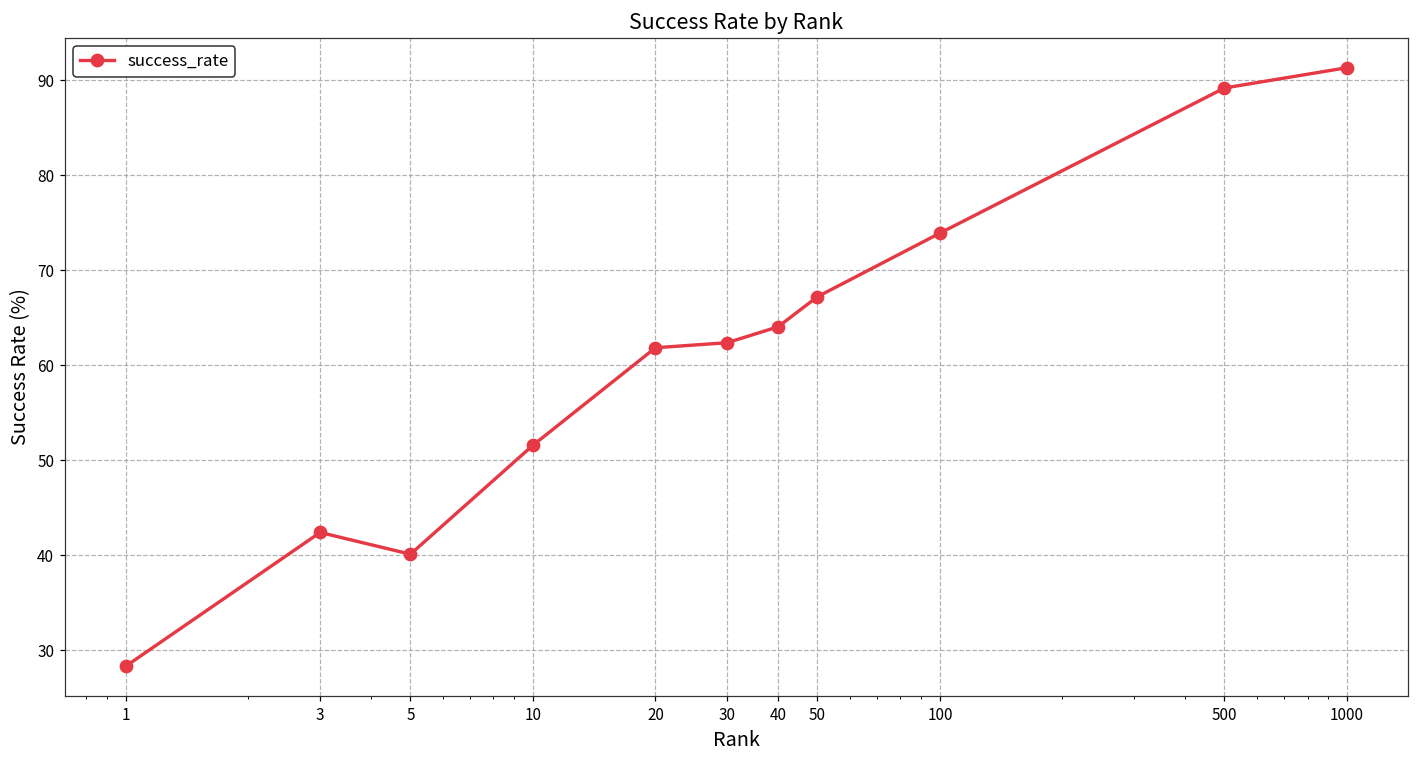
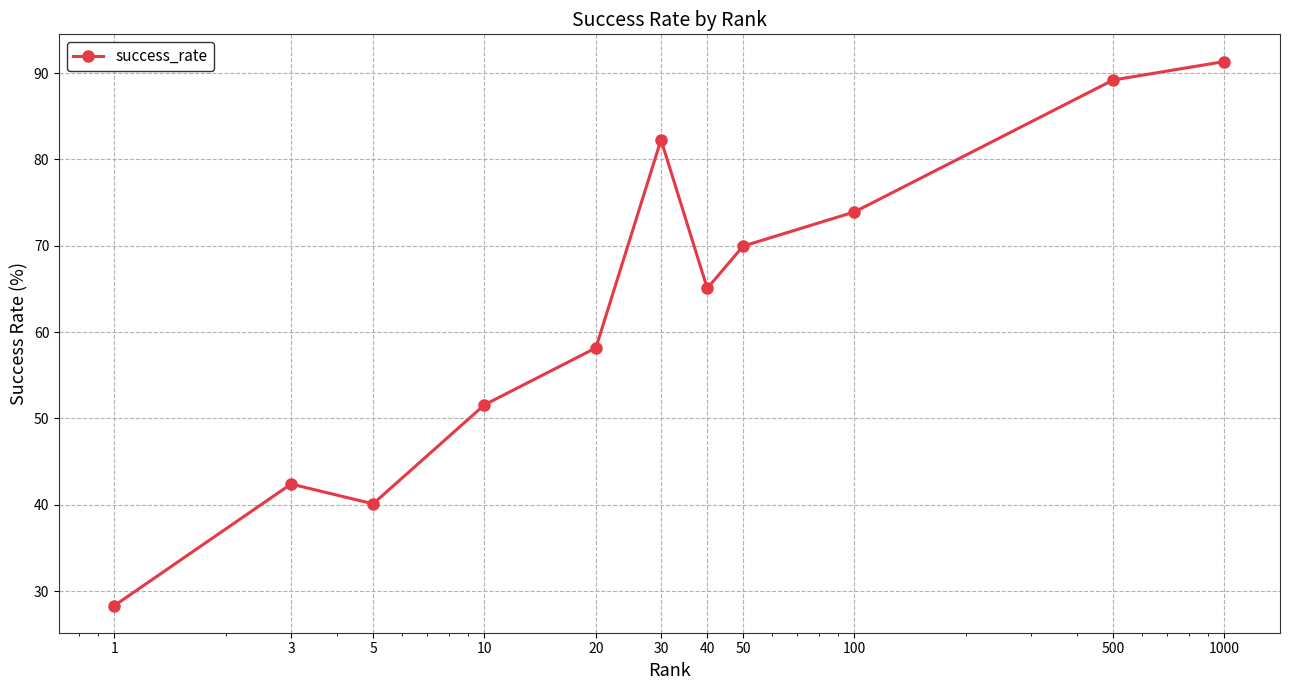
20: 62 -> 58
30: 62 -> 82
40: 64 -> 65
50: 67 -> 70
